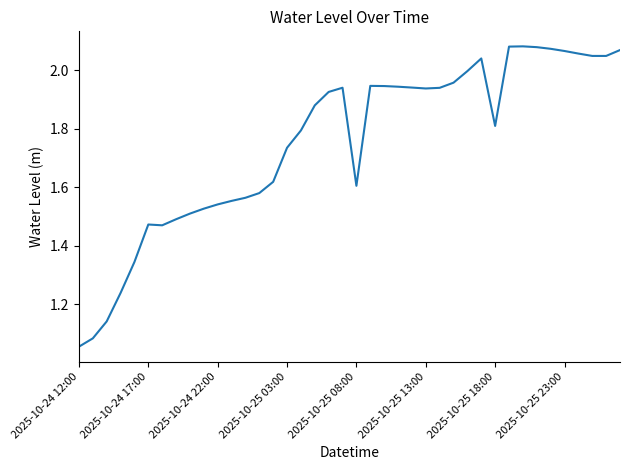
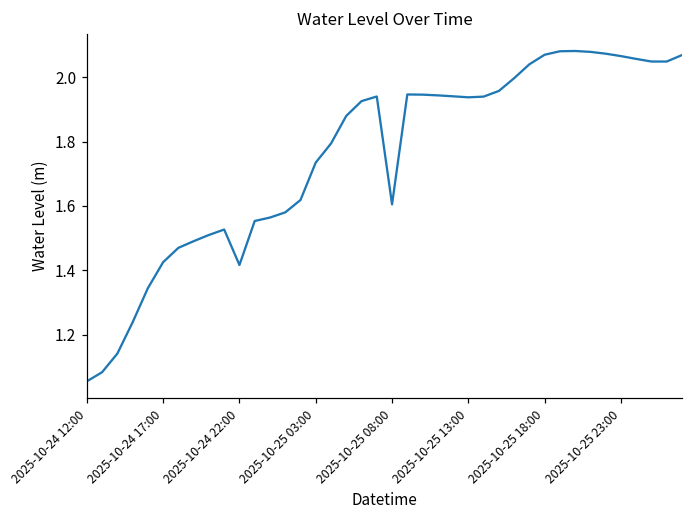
2025-10-24 17:00: 1.47 -> 1.43
2025-10-24 22:00: 1.54 -> 1.42
2025-10-25 18:00: 1.81 -> 2.07
